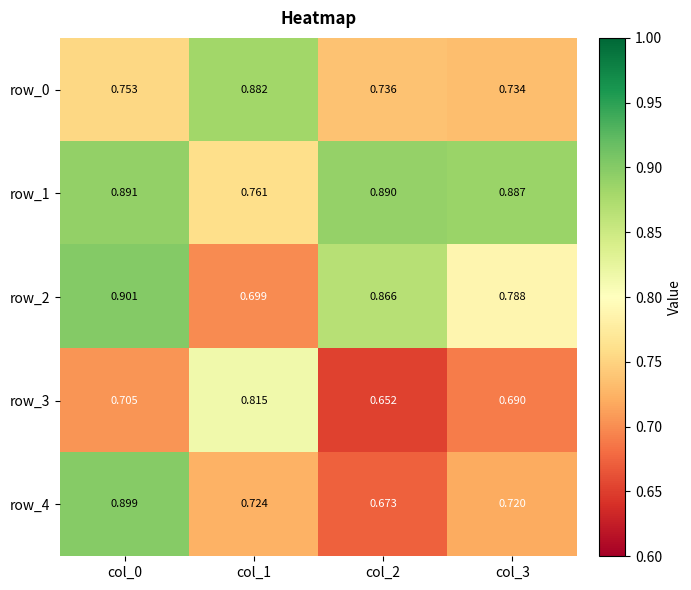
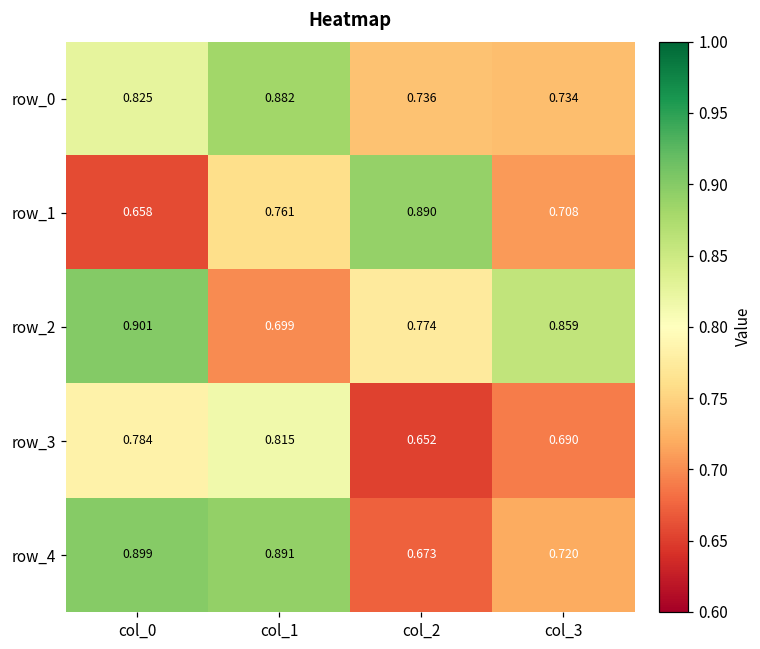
row_0, col_0: 0.753 -> 0.825
row_1, col_0: 0.891 -> 0.658
row_1, col_3: 0.887 -> 0.708
row_2, col_2: 0.866 -> 0.774
row_2, col_3: 0.788 -> 0.859
row_3, col_0: 0.705 -> 0.784
row_4, col_1: 0.724 -> 0.891
